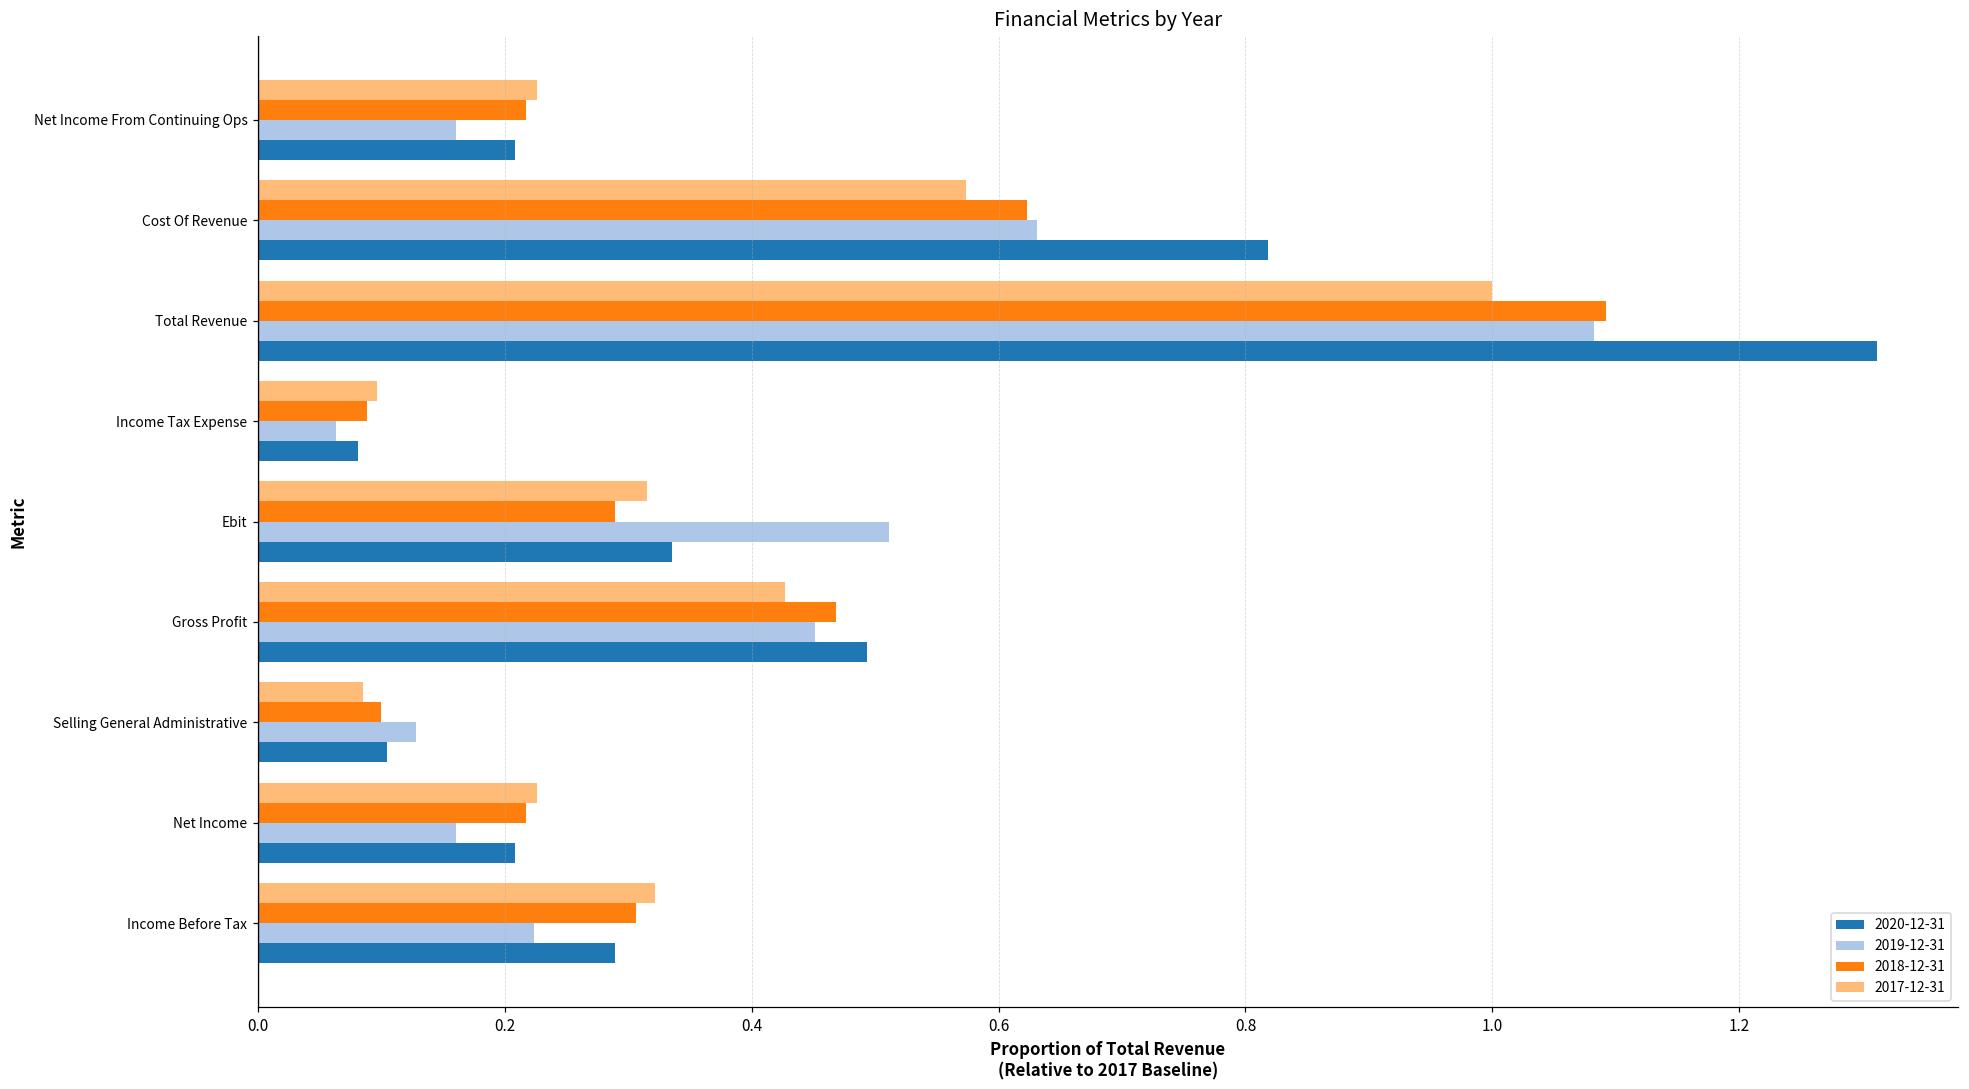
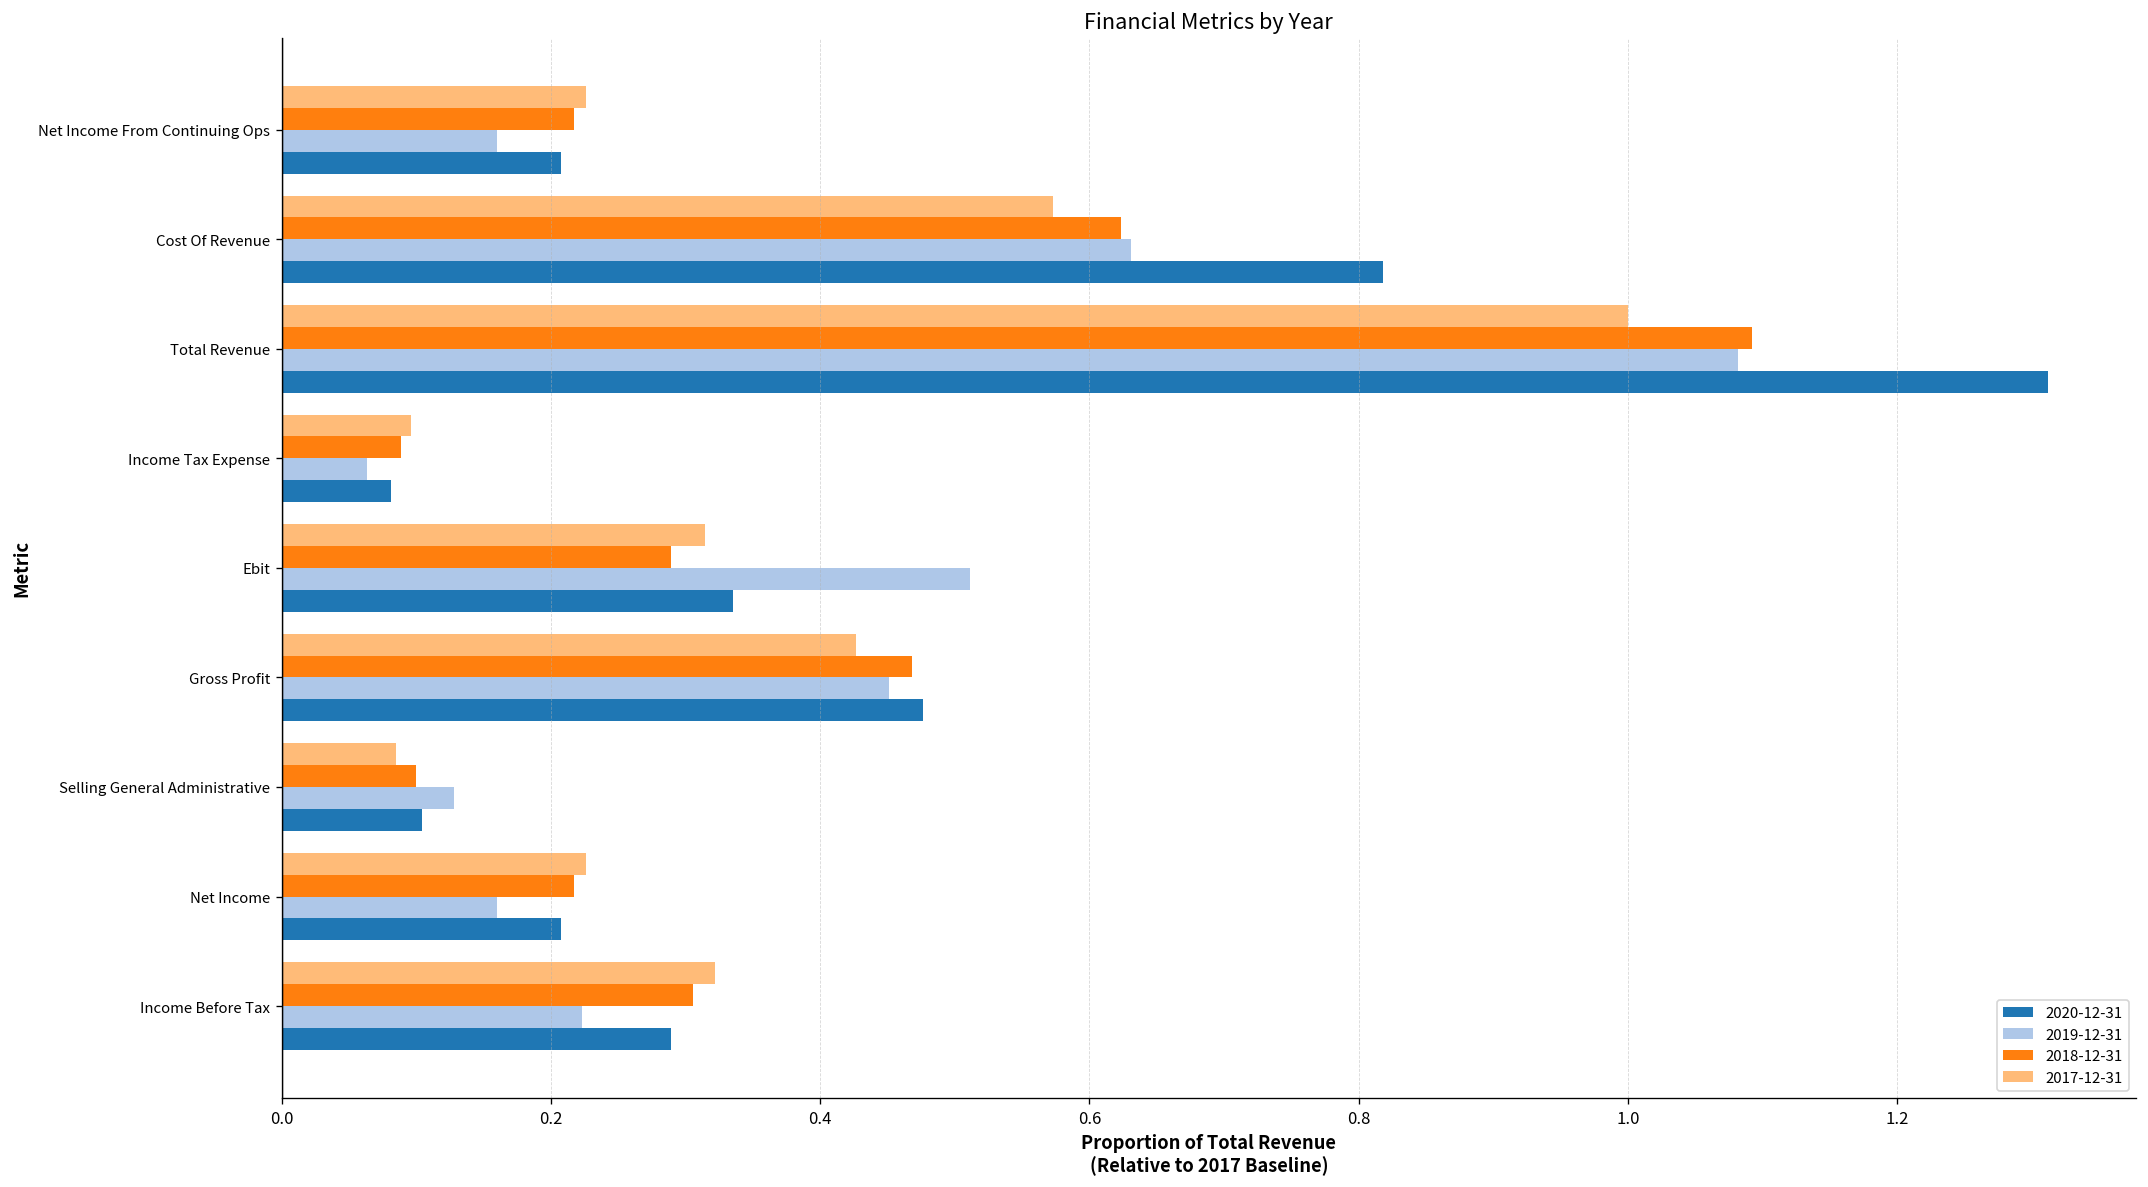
2020-12-31, Gross Profit: 0.493 -> 0.477
